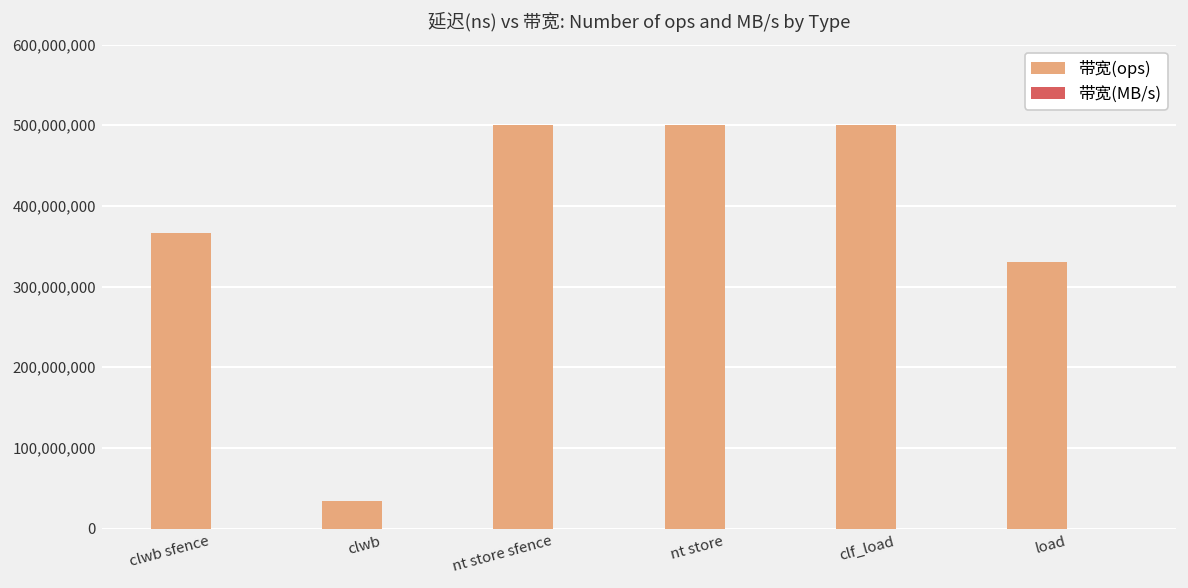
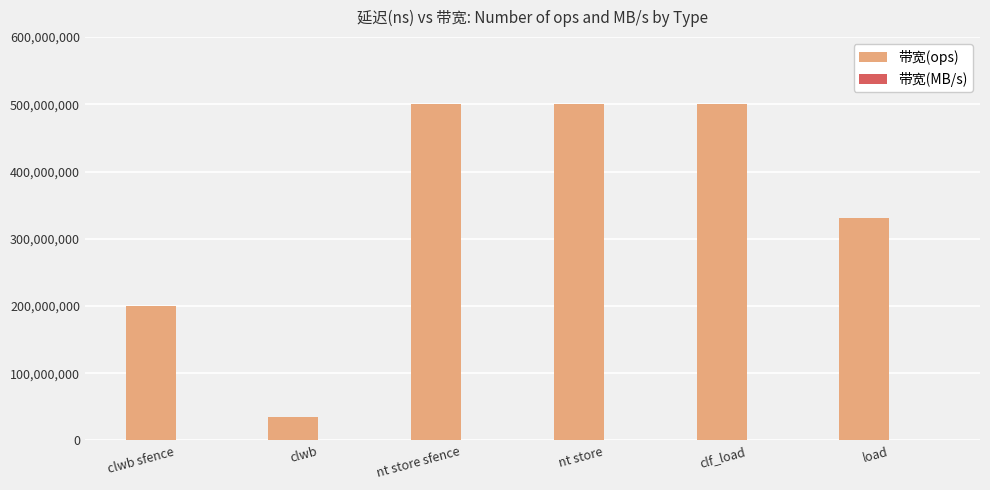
带宽(ops), clwb sfence: 370,000,000 -> 200,000,000
